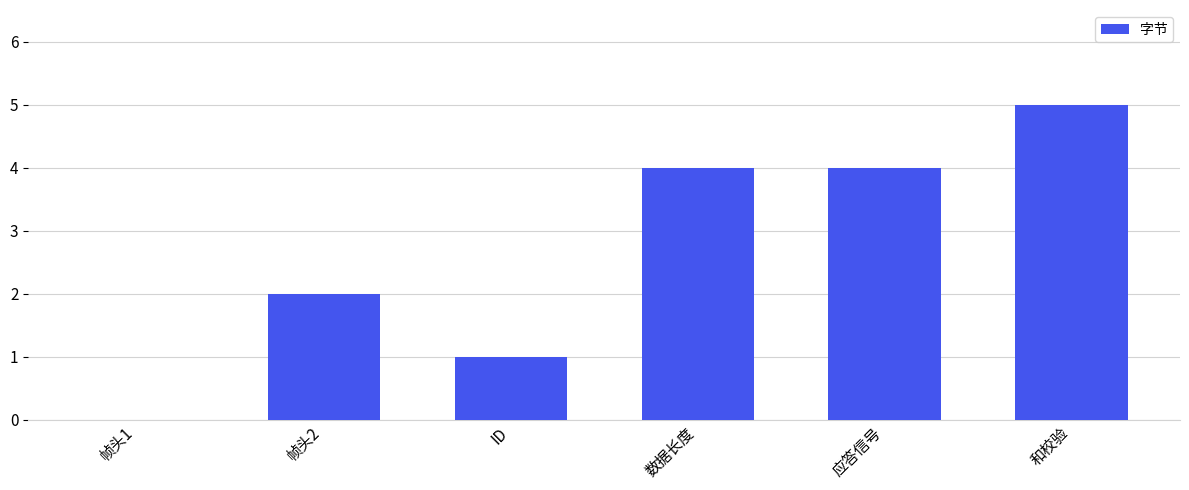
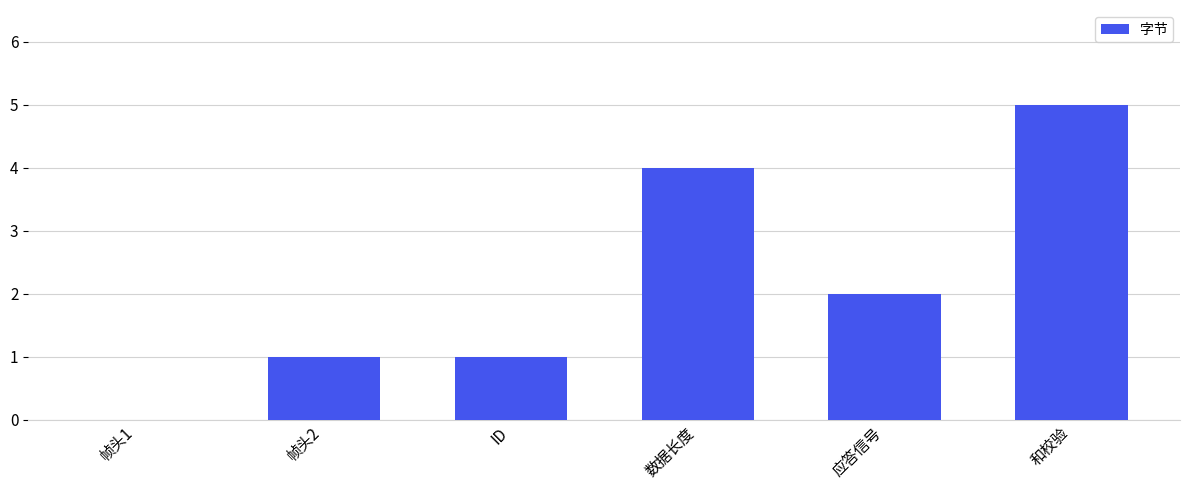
帧头2: 2 -> 1
应答信号: 4 -> 2
